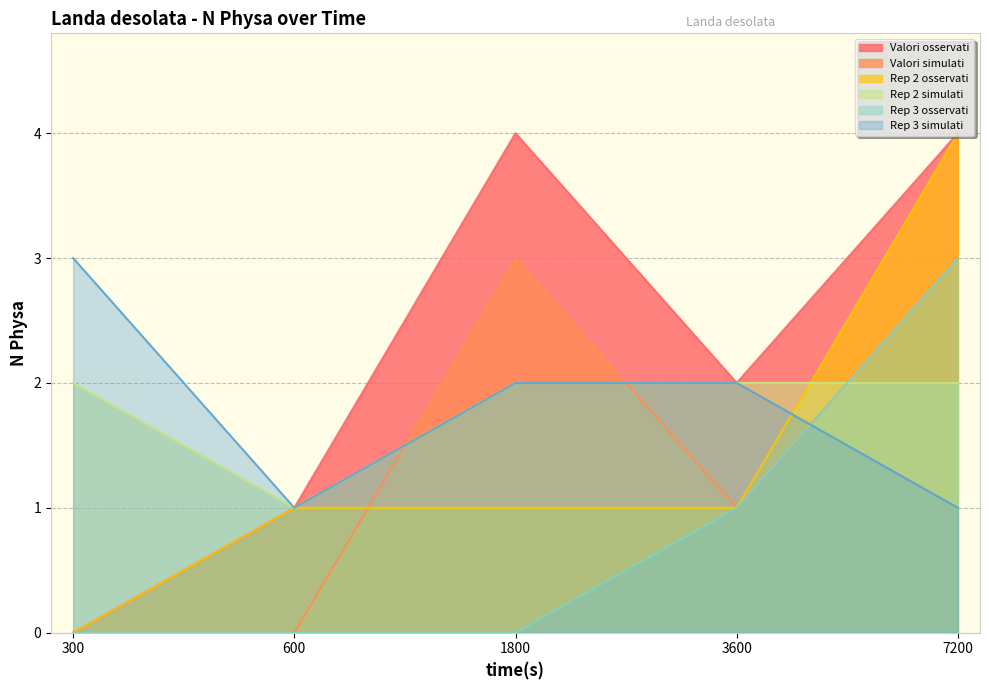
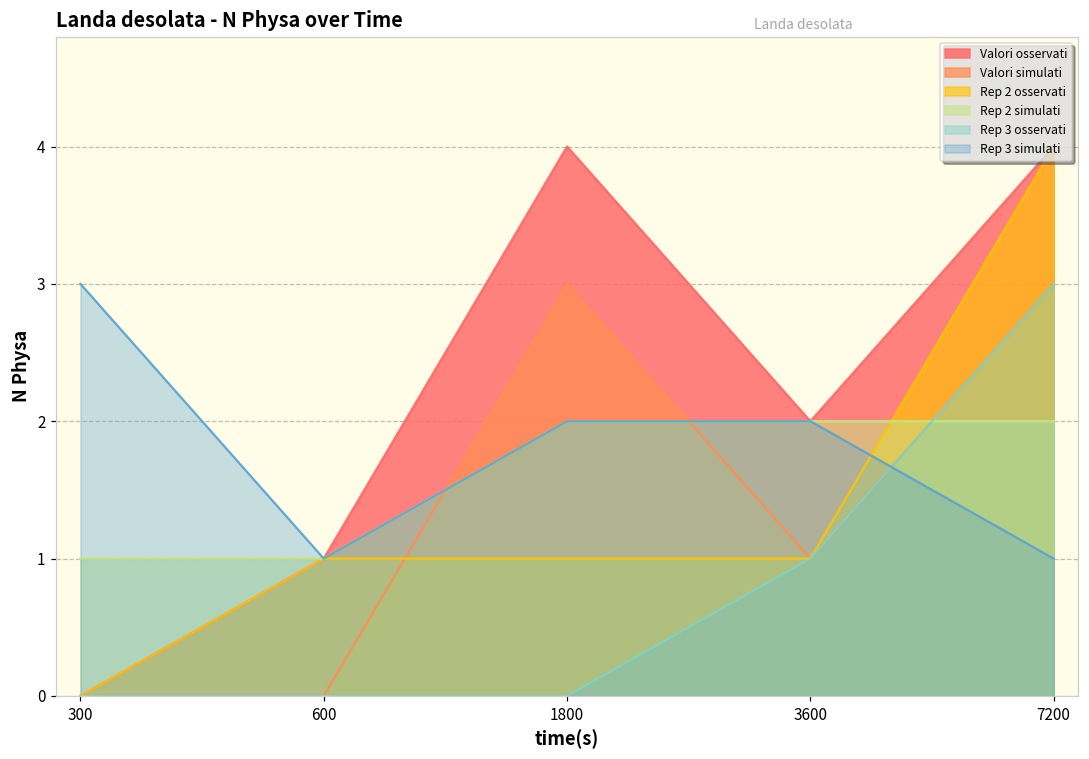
Rep 2 simulati, 300: 2 -> 1
